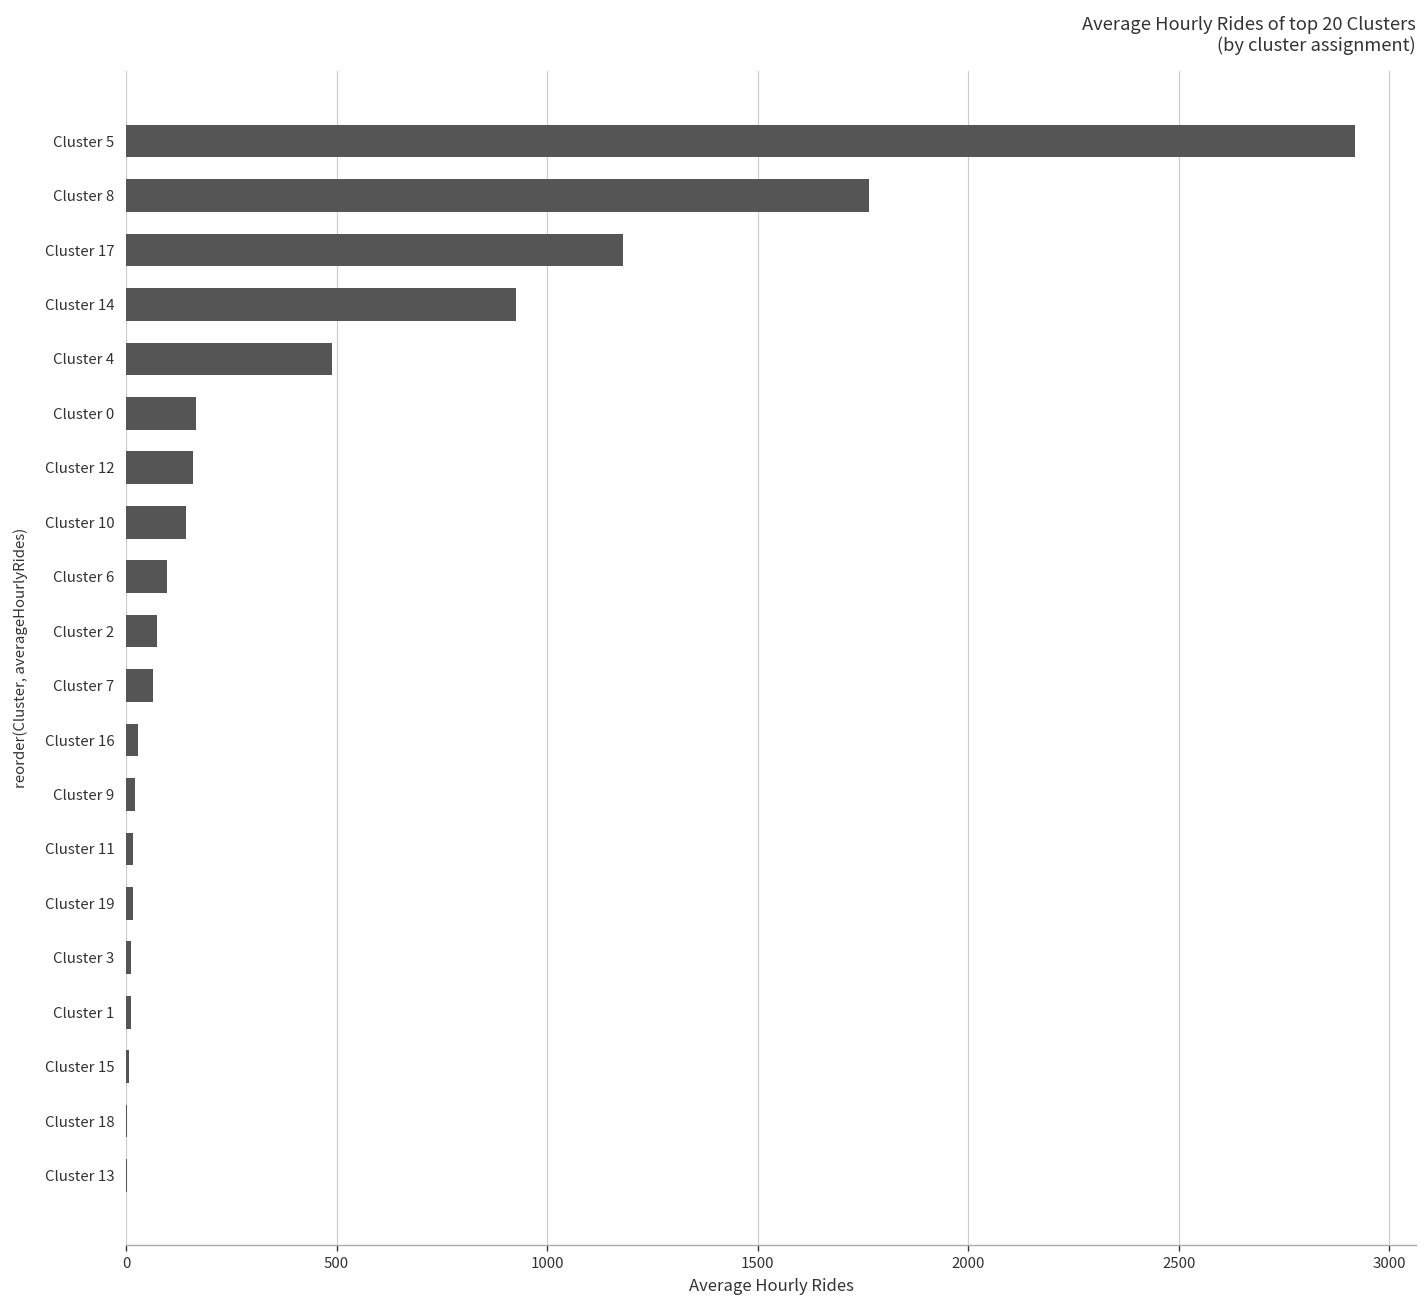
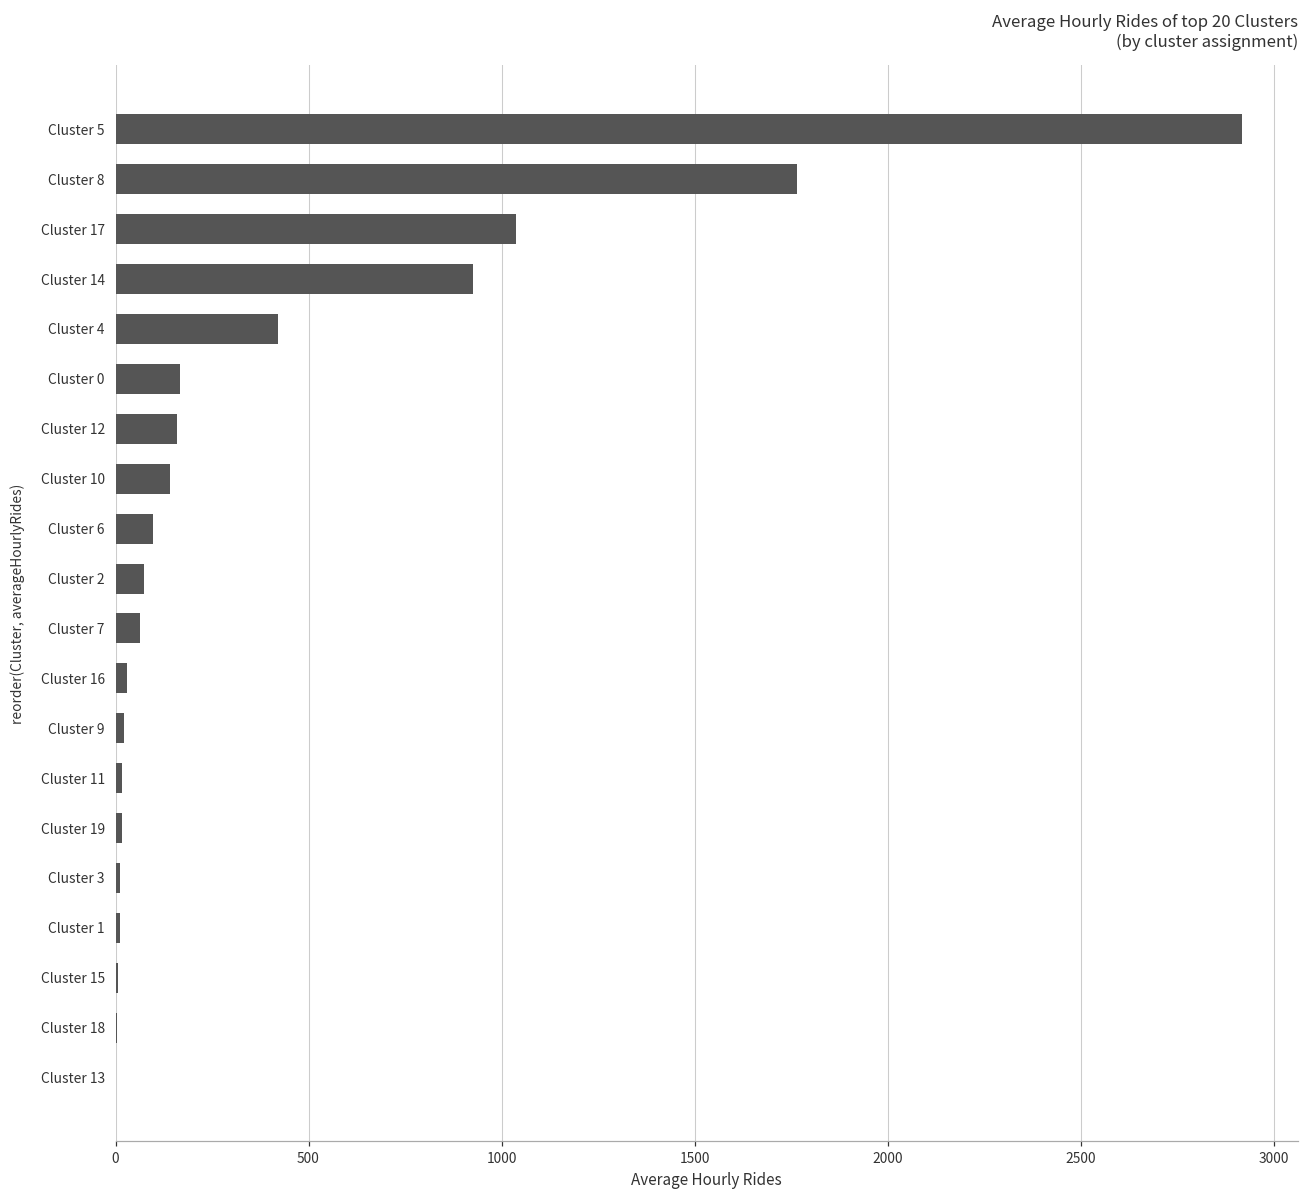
Cluster 17: 1180 -> 1040
Cluster 4: 490 -> 420
